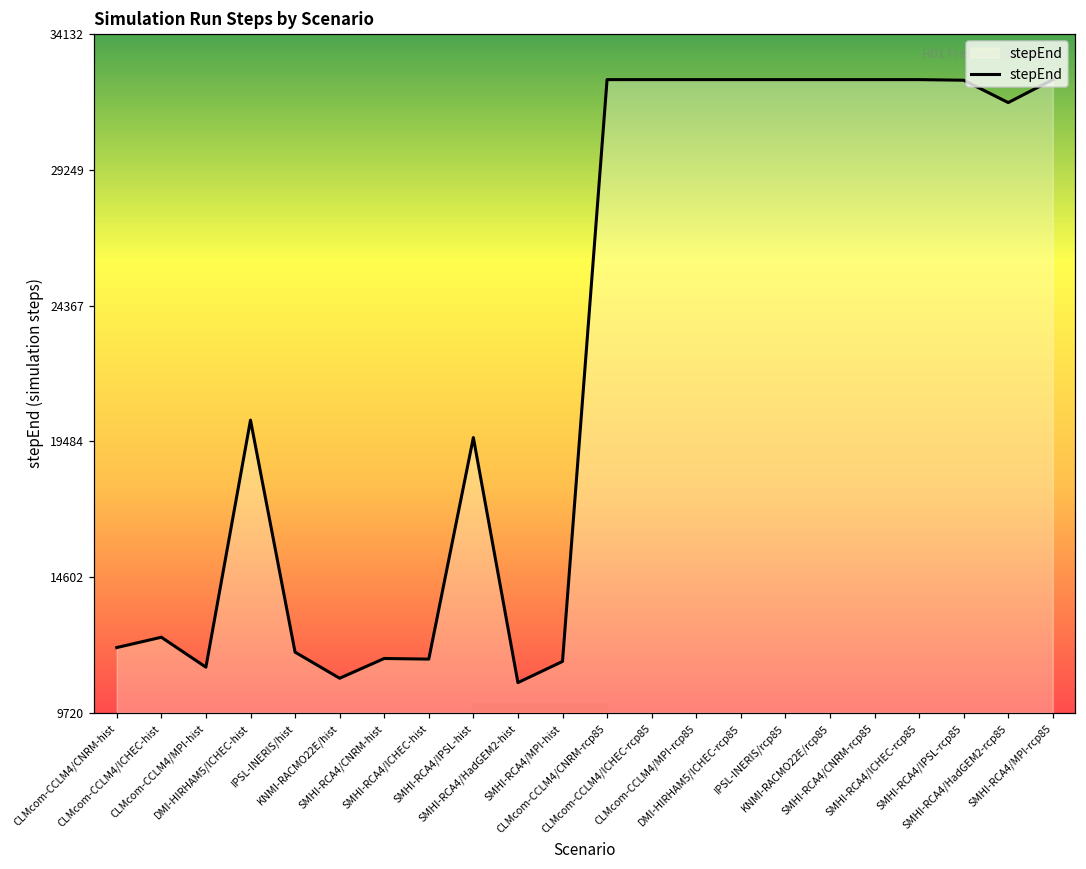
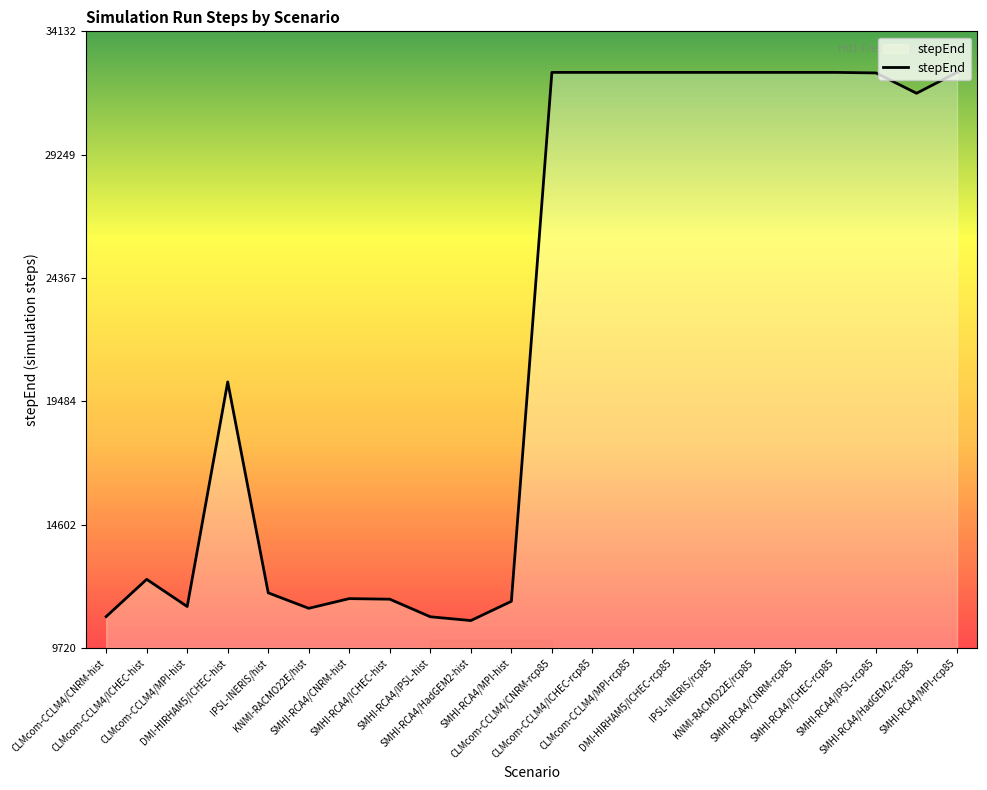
CLMcom-CCLM4/CNRM-hist: 12100 -> 11000
KNMI-RACMO22E/hist: 11000 -> 11300
SMHI-RCA4/IPSL-hist: 19600 -> 11000
